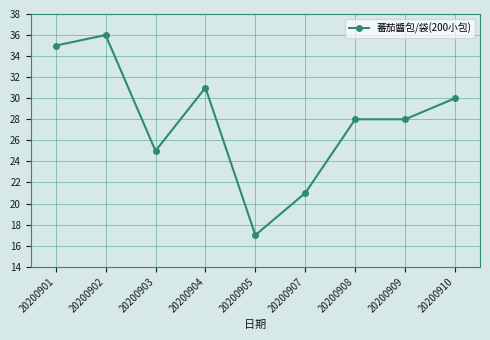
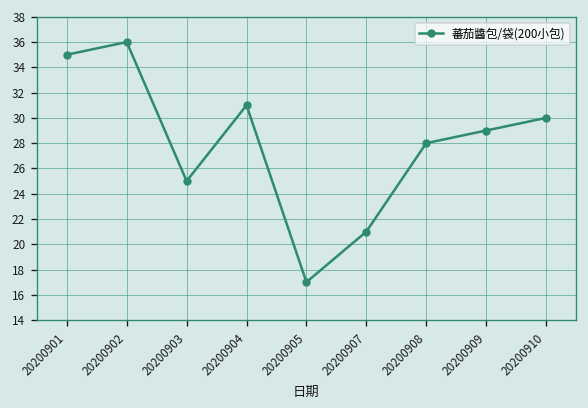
20200909: 28 -> 29
